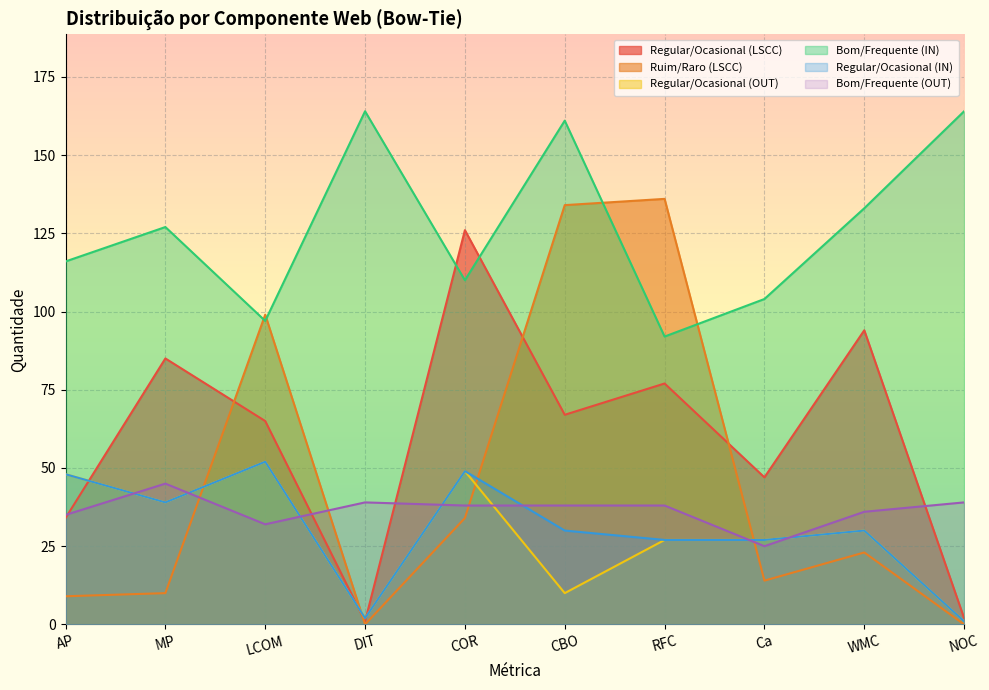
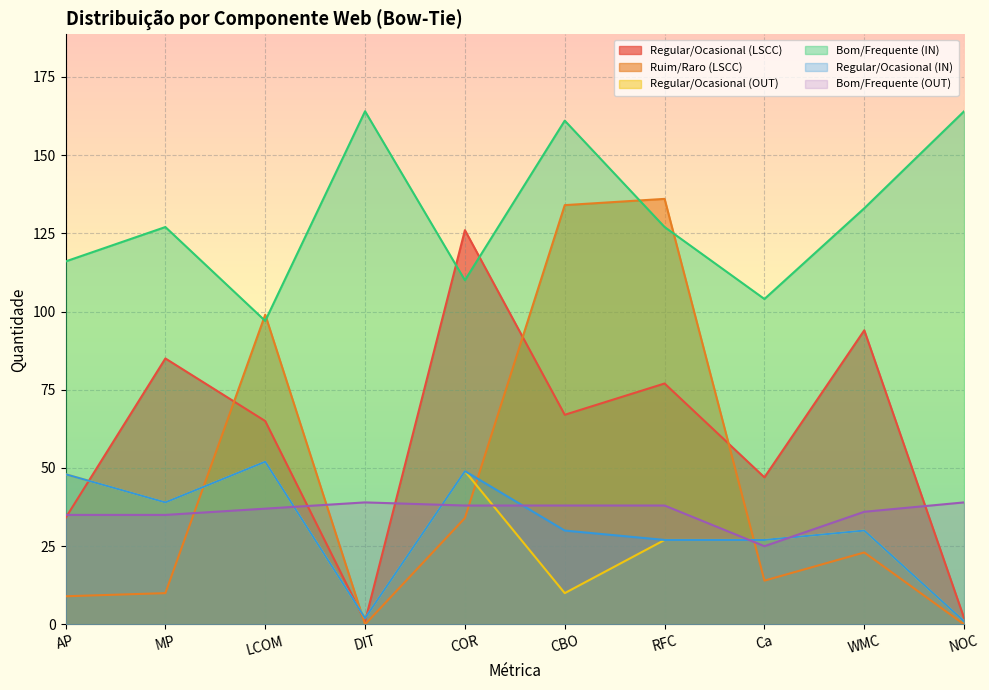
Bom/Frequente (OUT), MP: 45 -> 35
Bom/Frequente (OUT), LCOM: 32 -> 37
Bom/Frequente (IN), RFC: 92 -> 127
